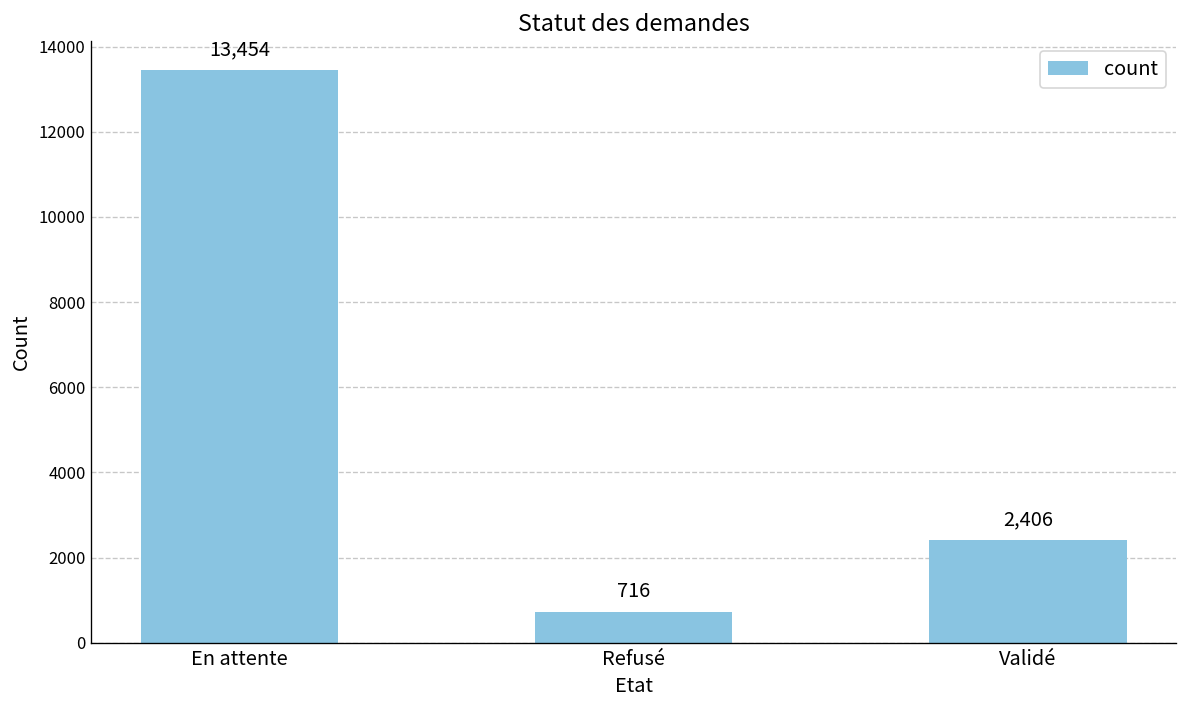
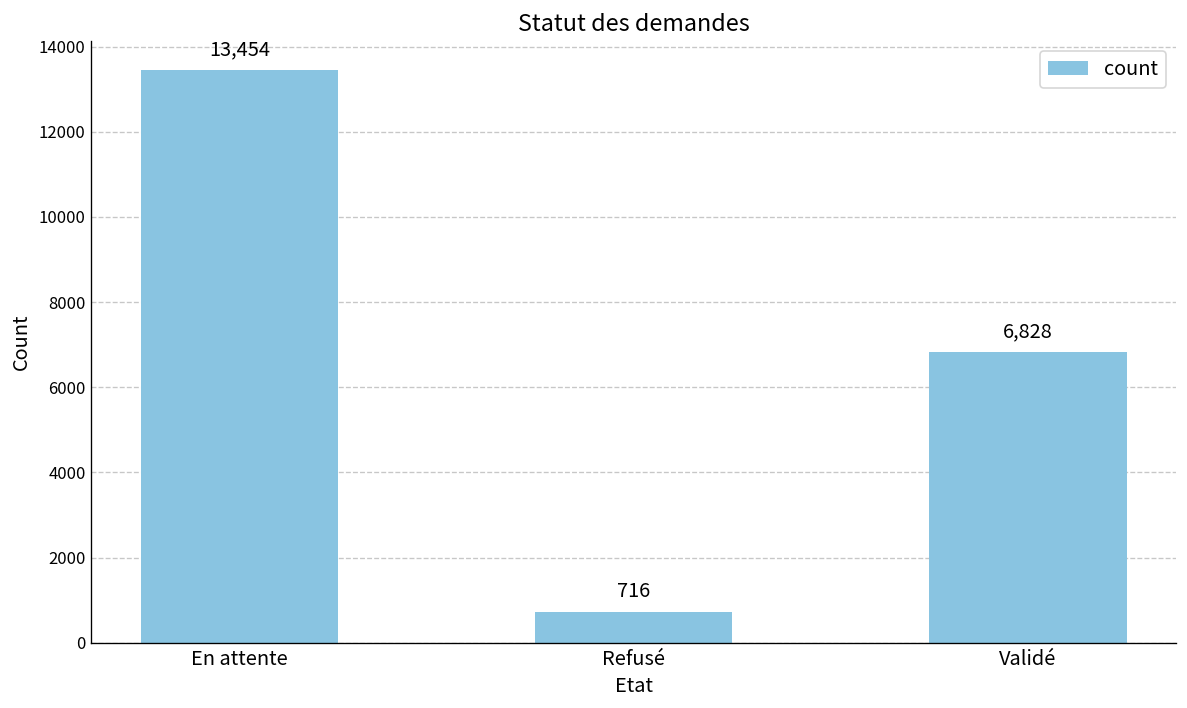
Validé: 2,406 -> 6,828
